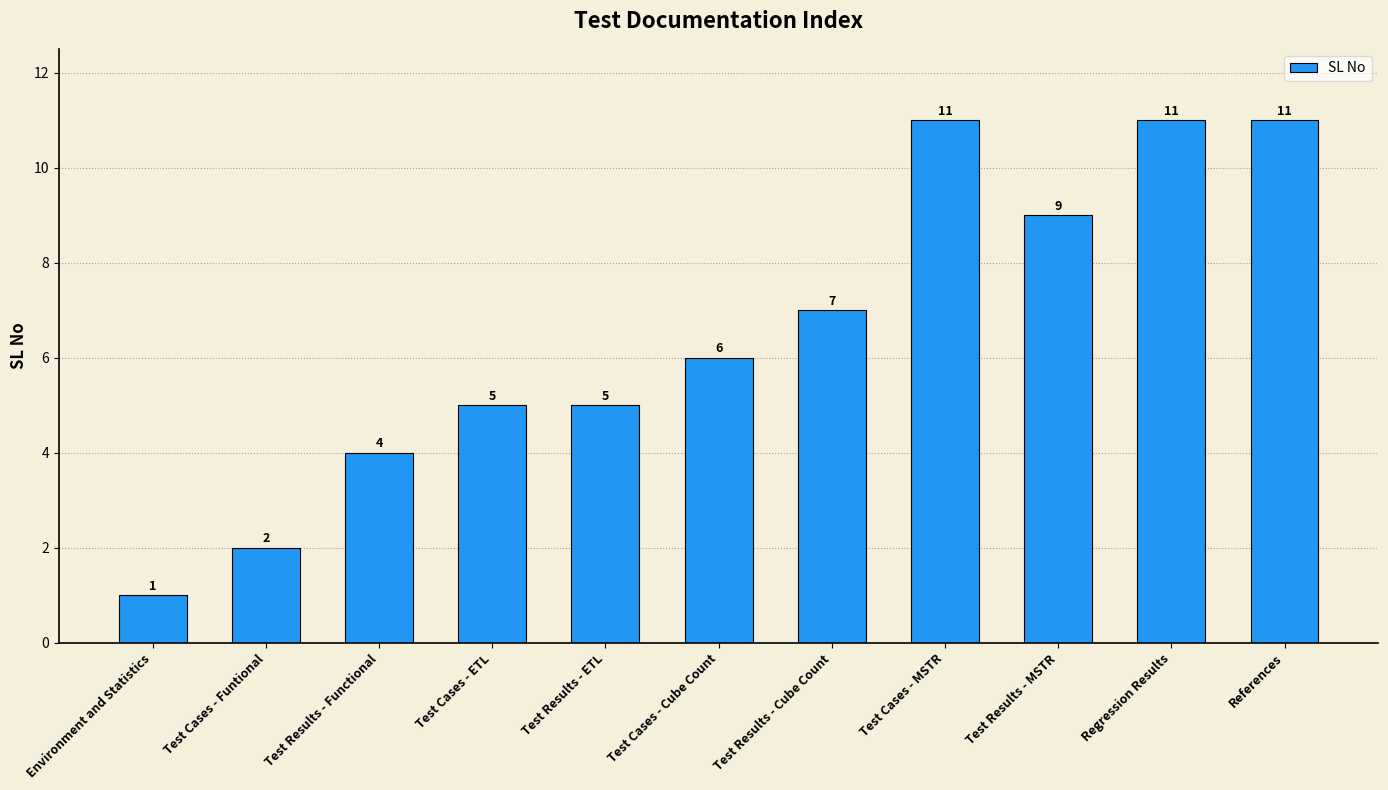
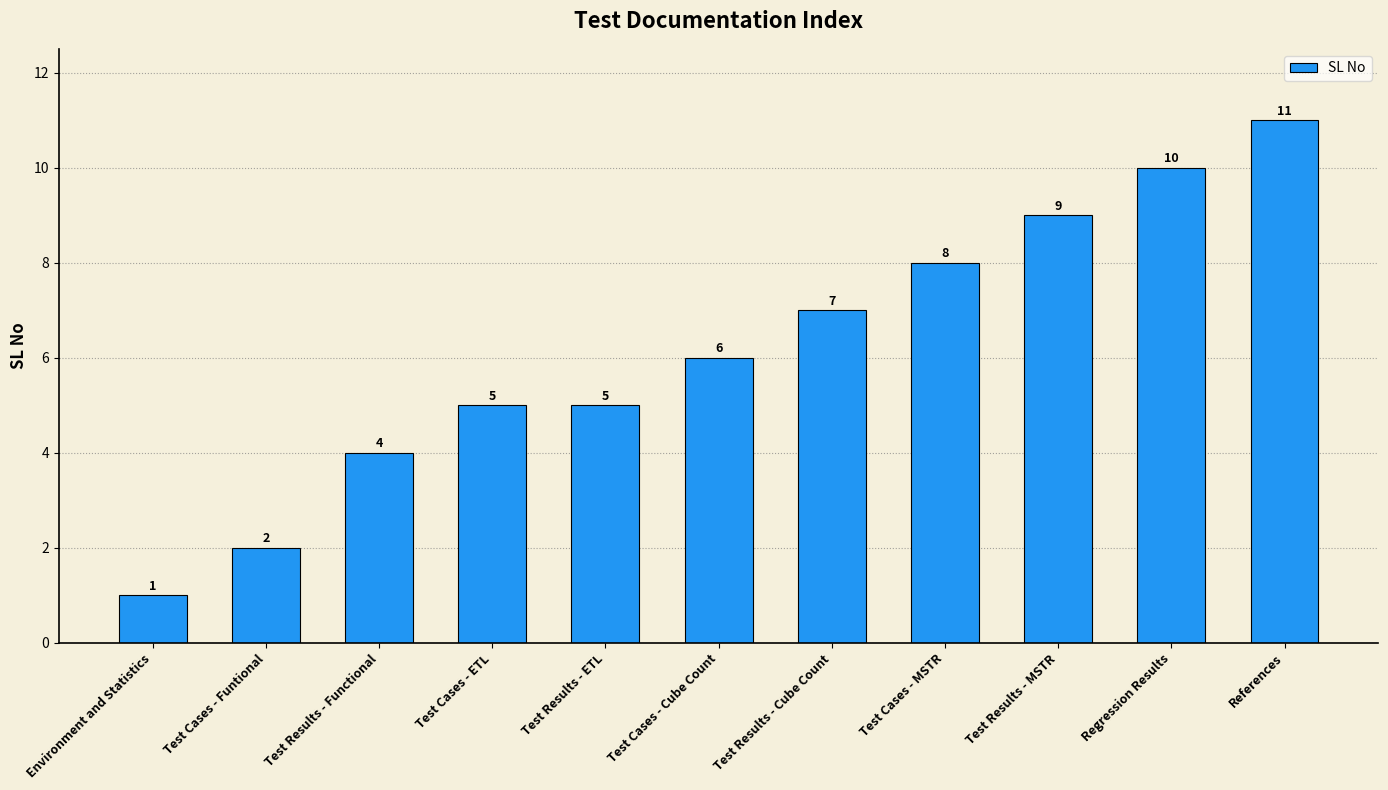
Test Cases - MSTR: 11 -> 8
Regression Results: 11 -> 10
